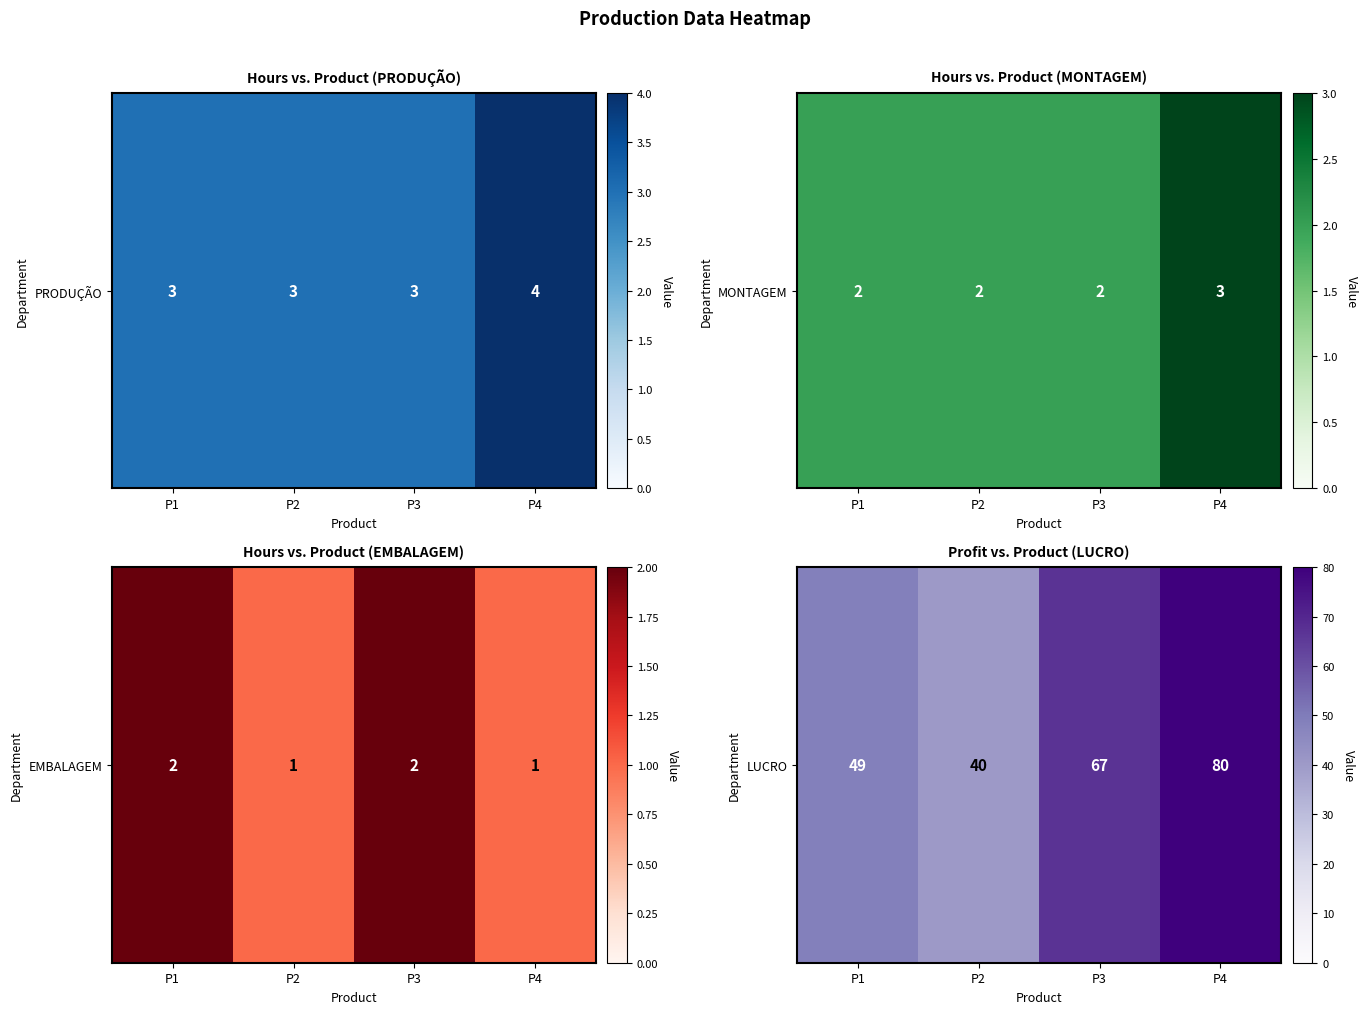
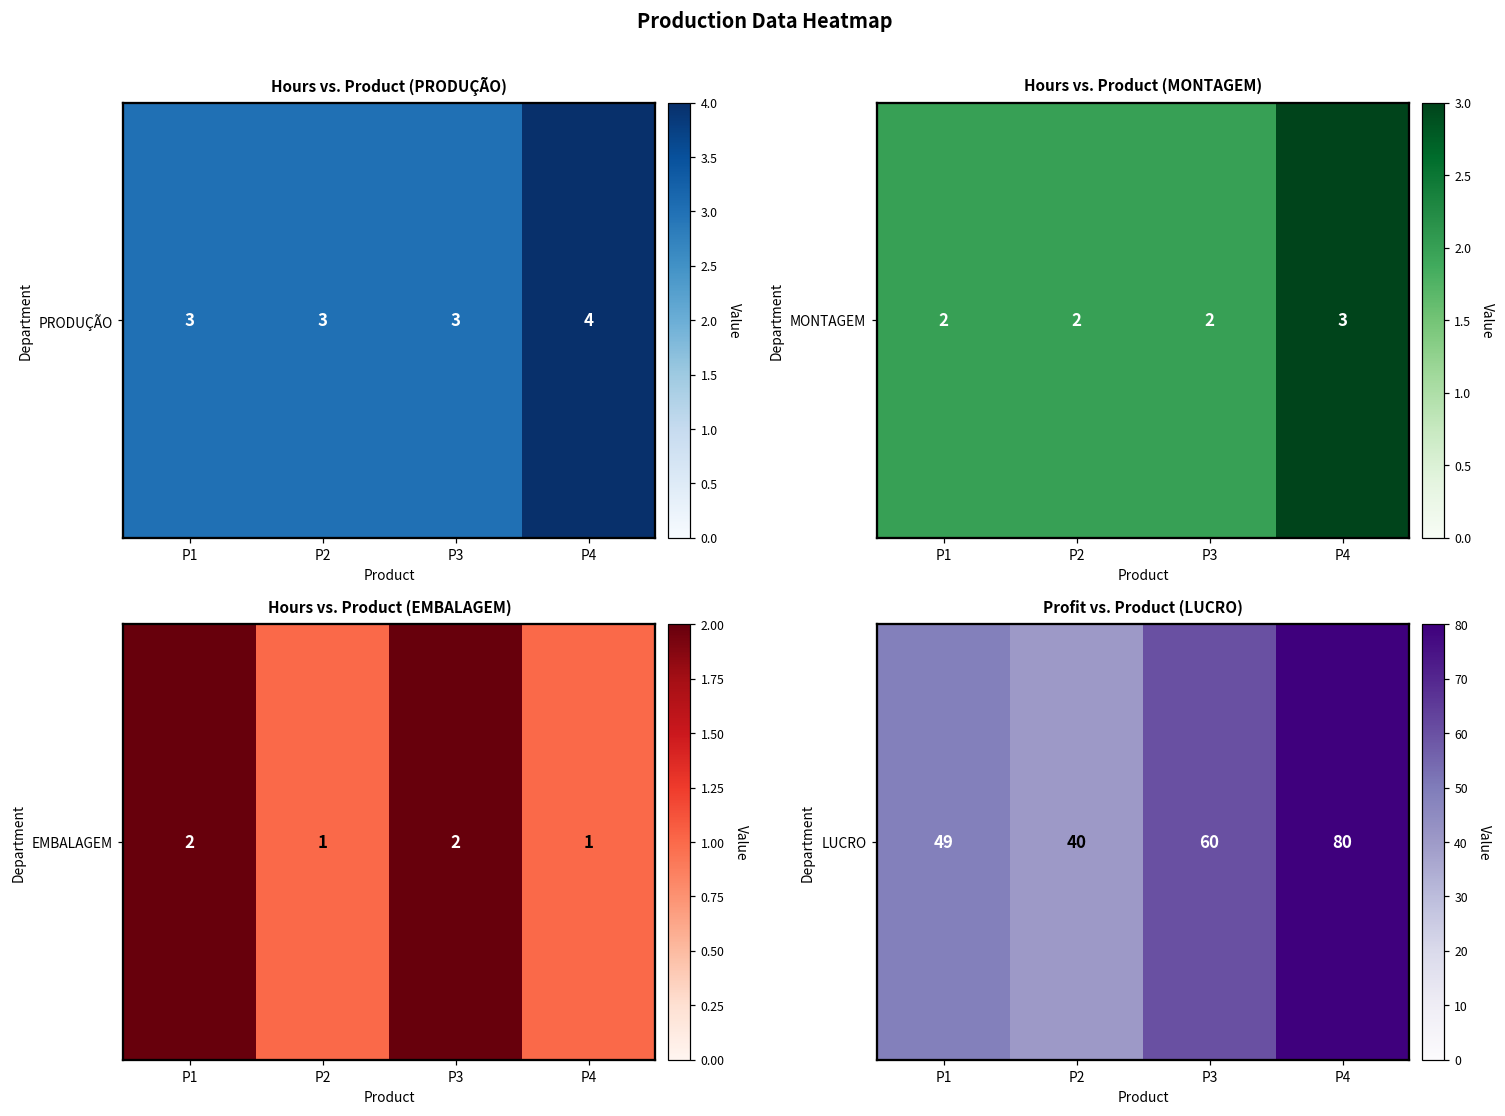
Profit vs. Product (LUCRO), LUCRO, P3: 67 -> 60
